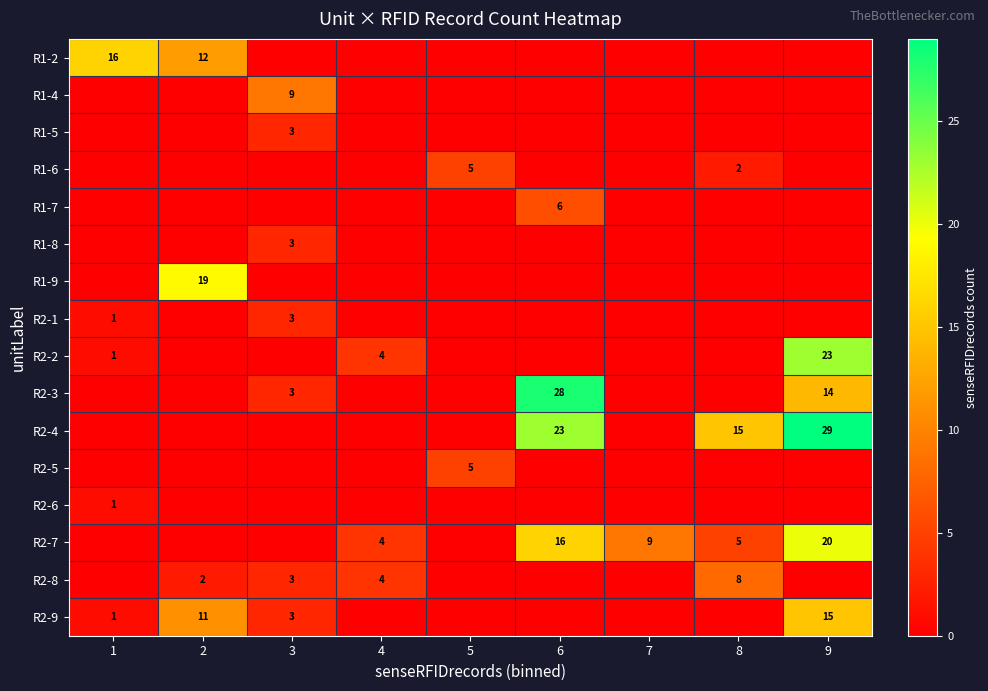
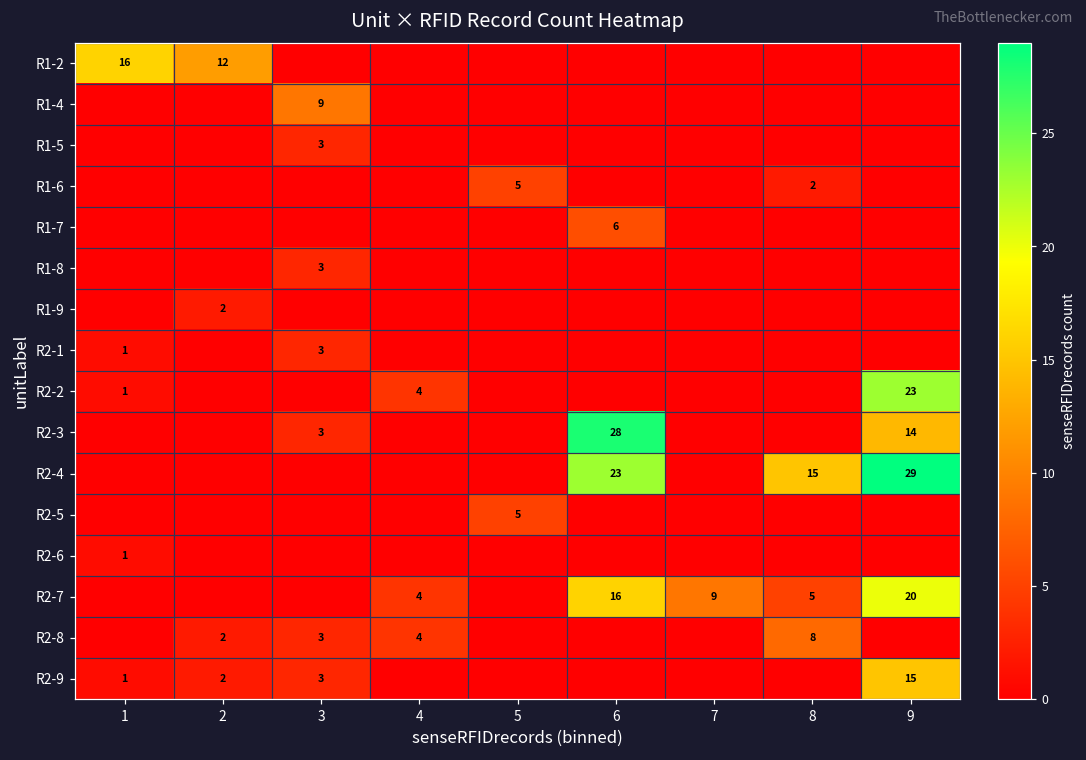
R1-9, 2: 19 -> 2
R2-9, 2: 11 -> 2
